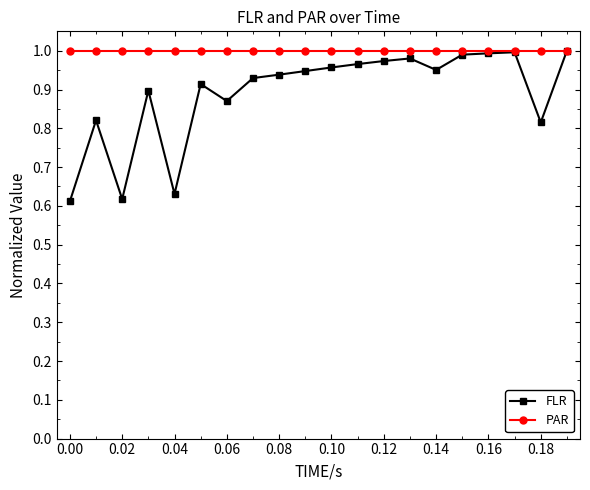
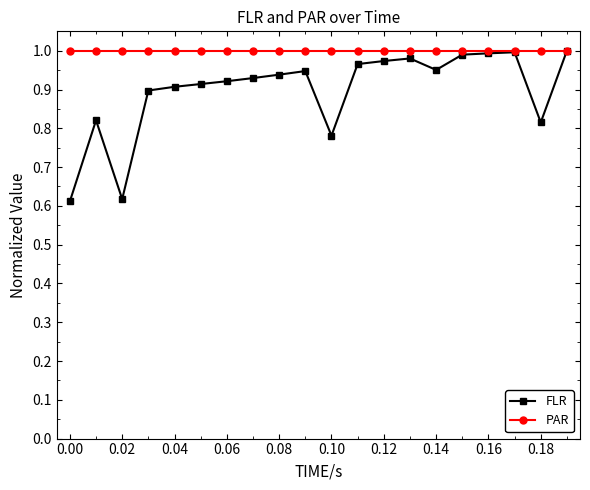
FLR, 0.04: 0.63 -> 0.91
FLR, 0.06: 0.87 -> 0.92
FLR, 0.10: 0.96 -> 0.78
